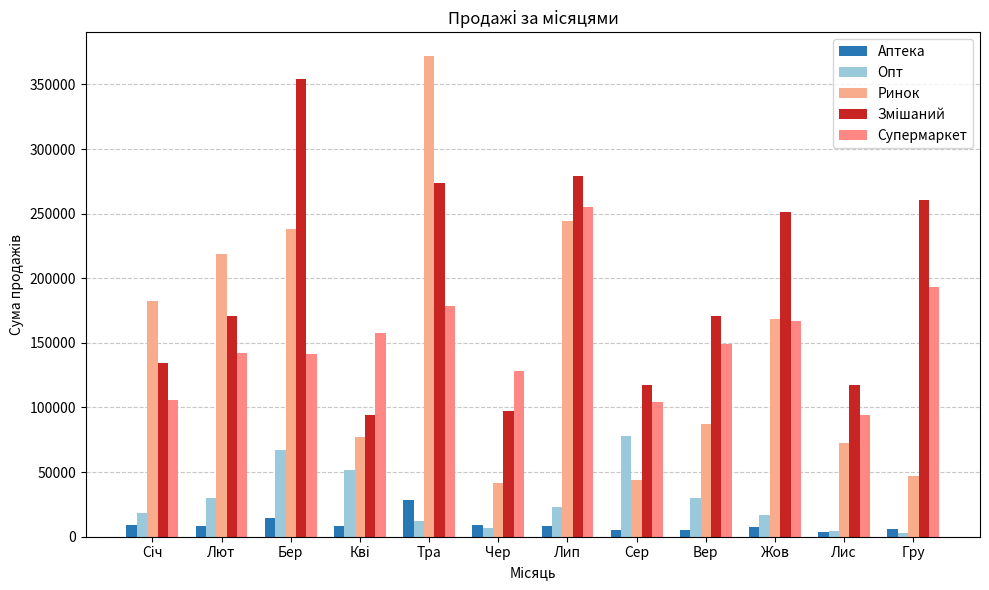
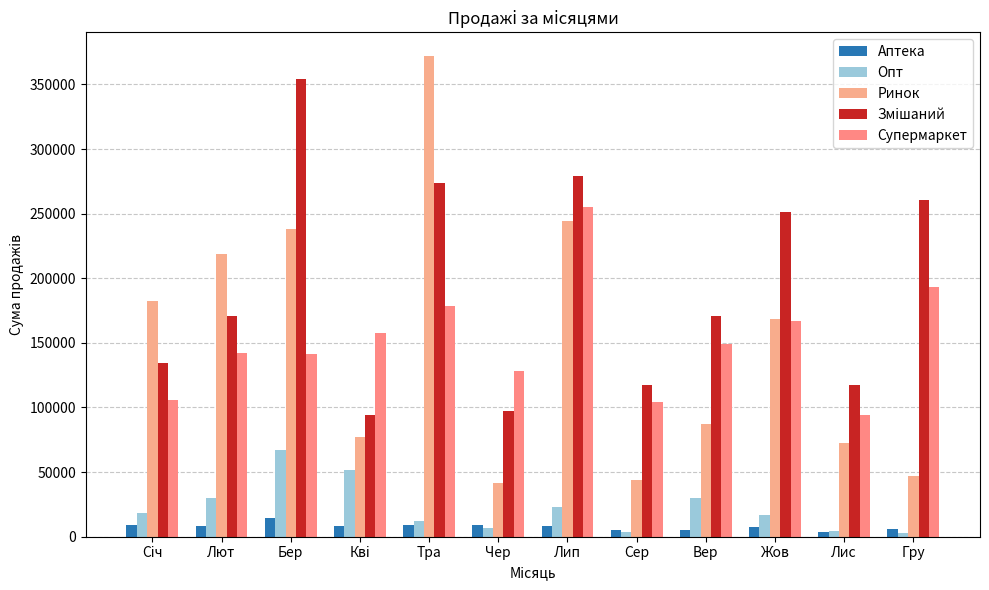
Аптека, Тра: 28000 -> 9000
Опт, Сер: 78000 -> 4000
